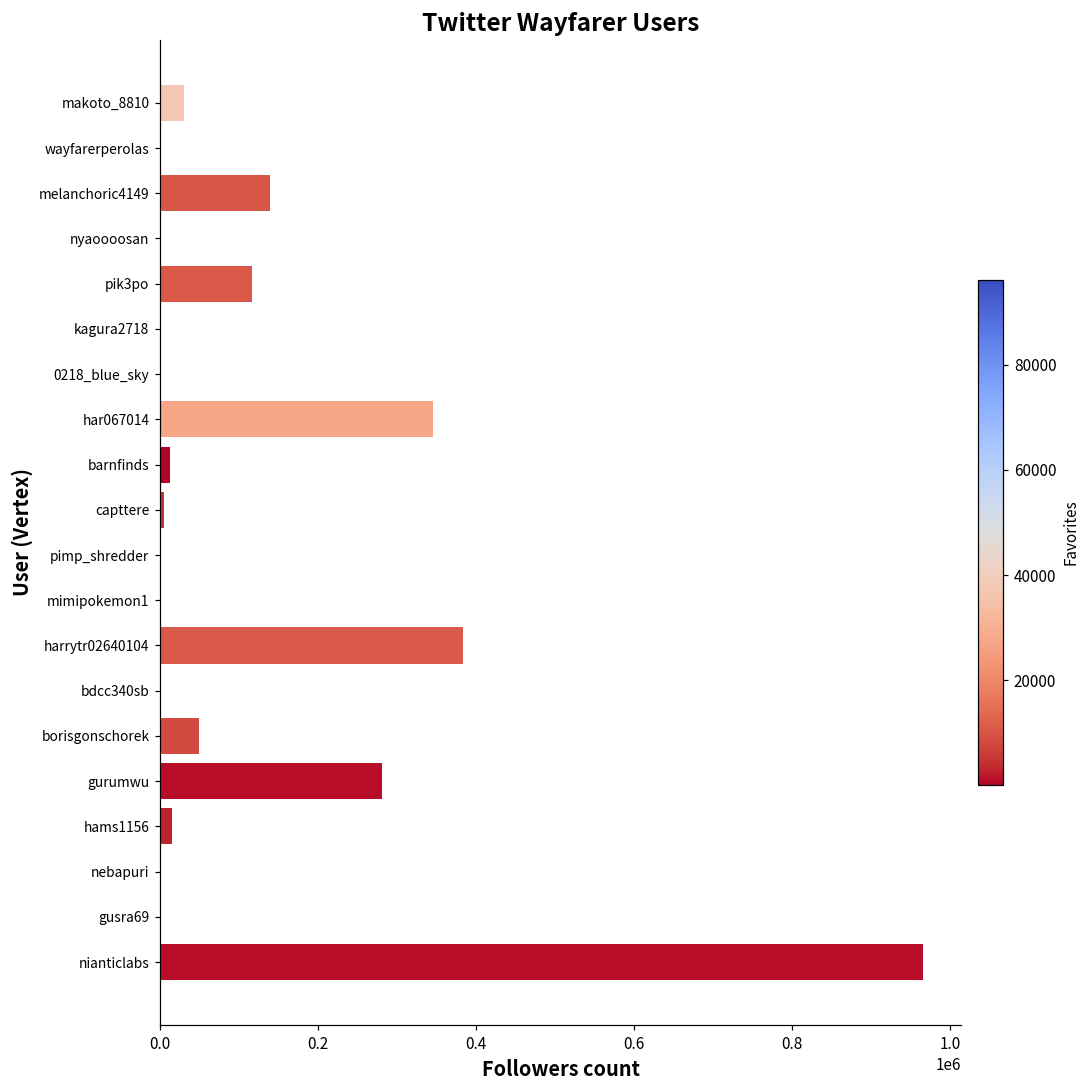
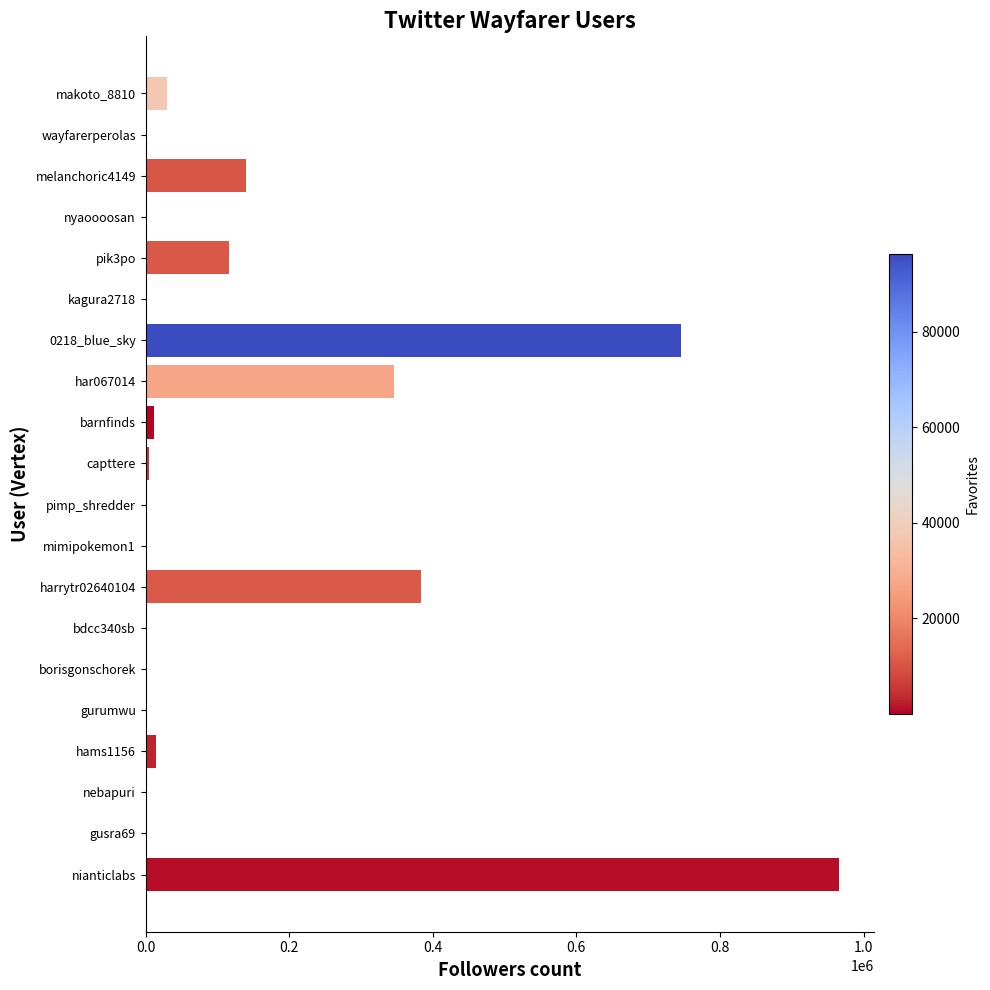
0218_blue_sky: 0 -> 750000
borisgonschorek: 50000 -> 0
gurumwu: 280000 -> 0
